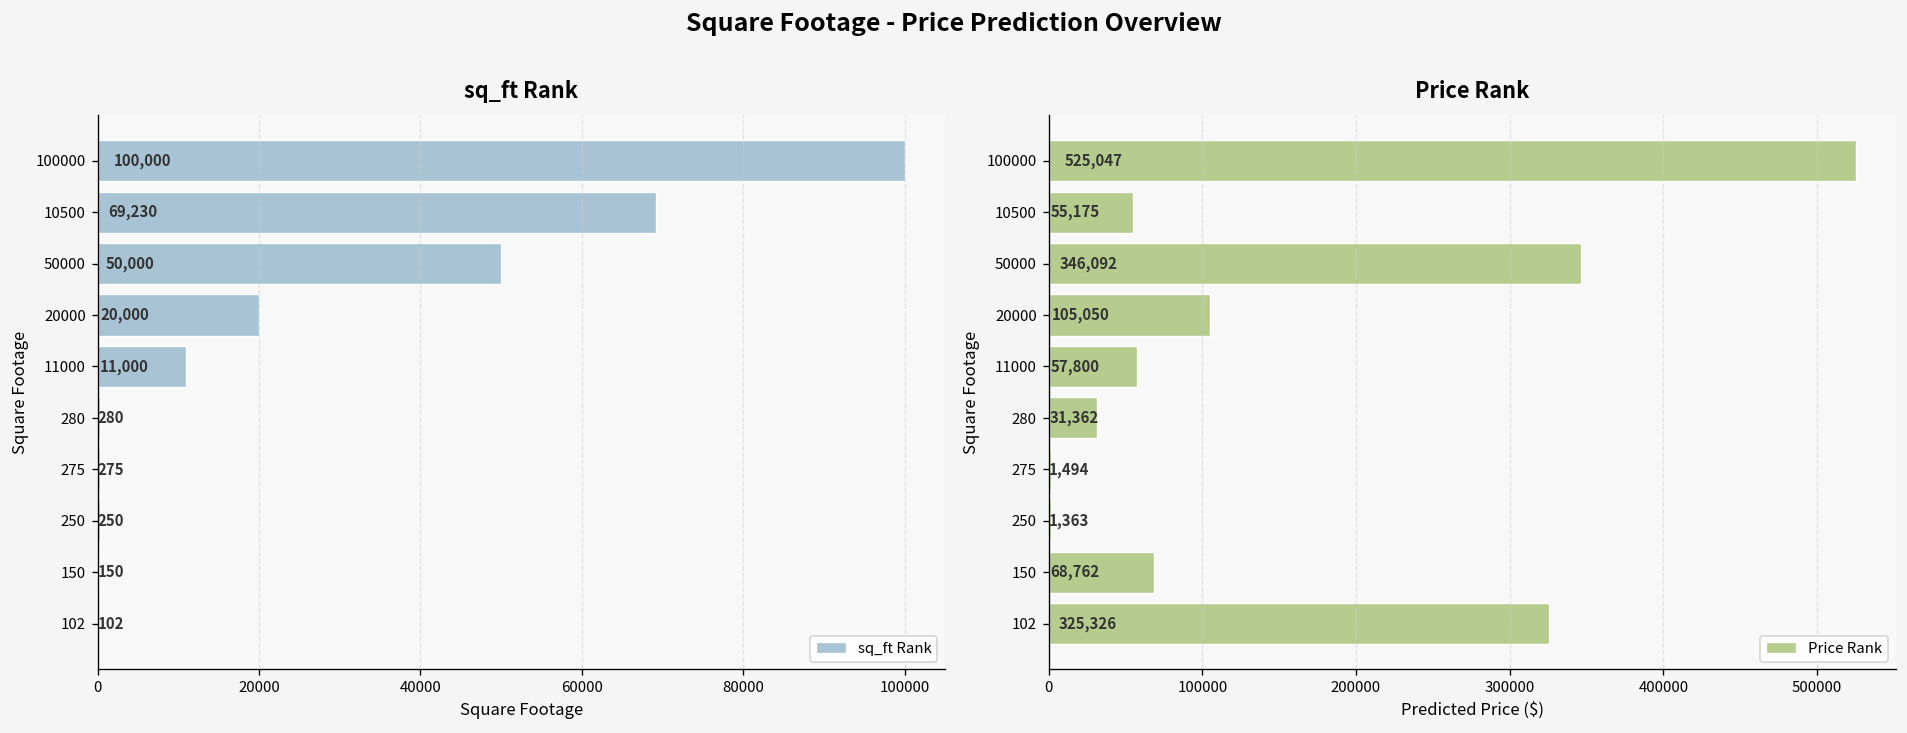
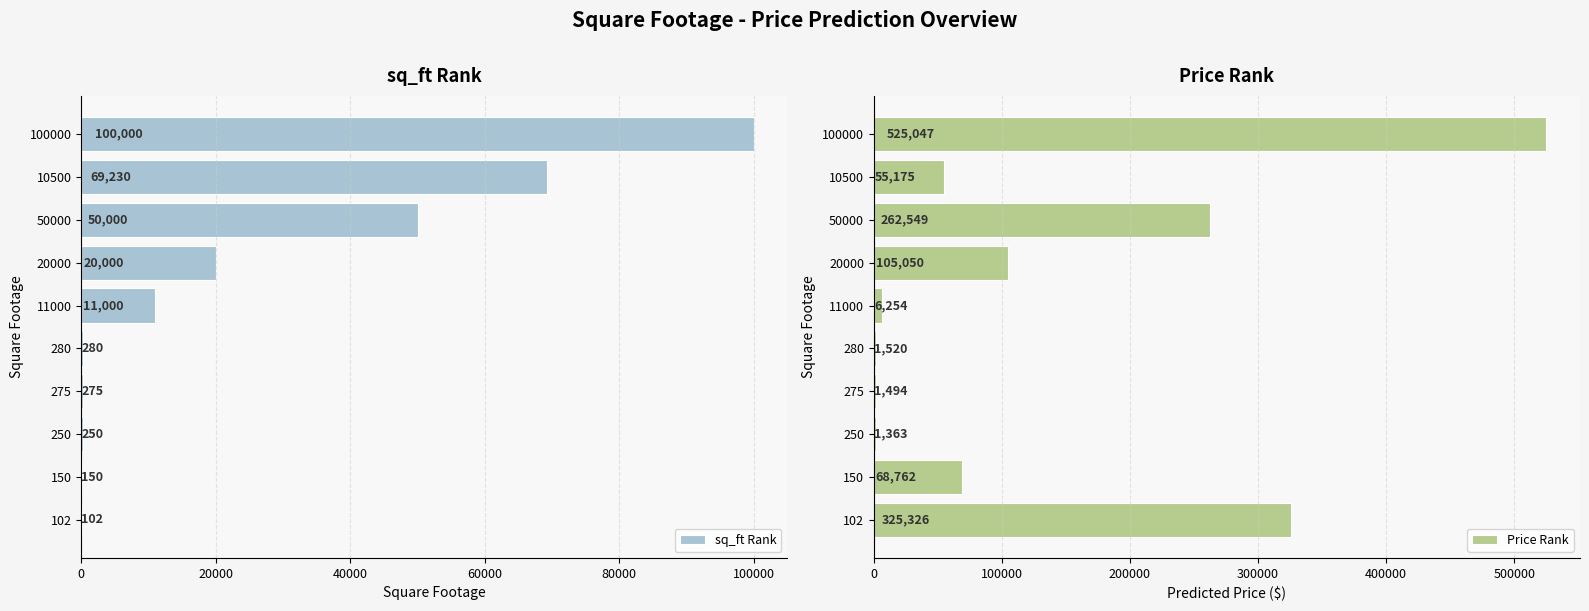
Price Rank, 50000: 346,092 -> 262,549
Price Rank, 11000: 57,800 -> 6,254
Price Rank, 280: 31,362 -> 1,520
